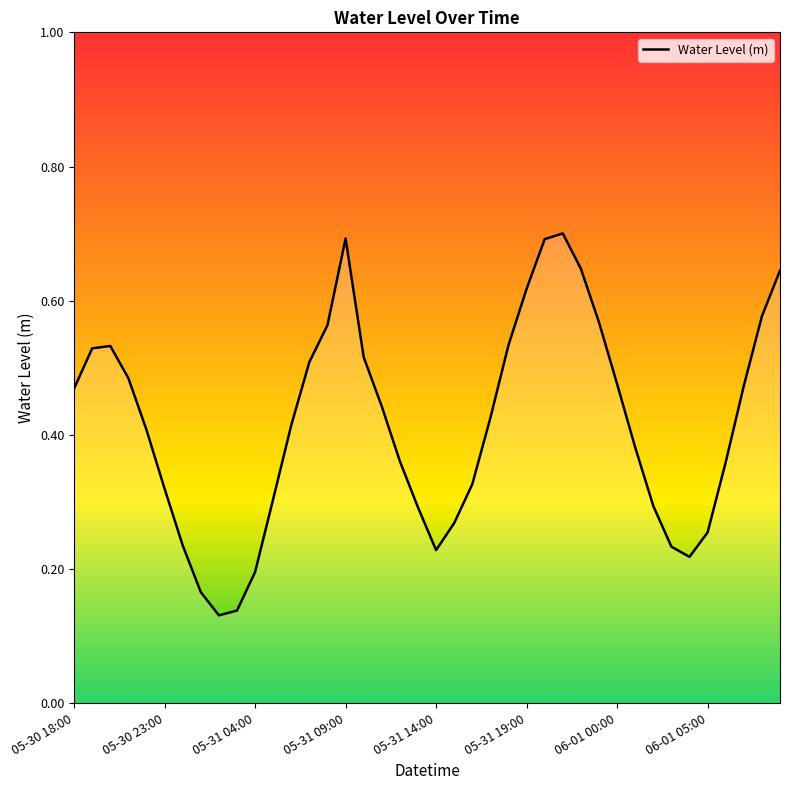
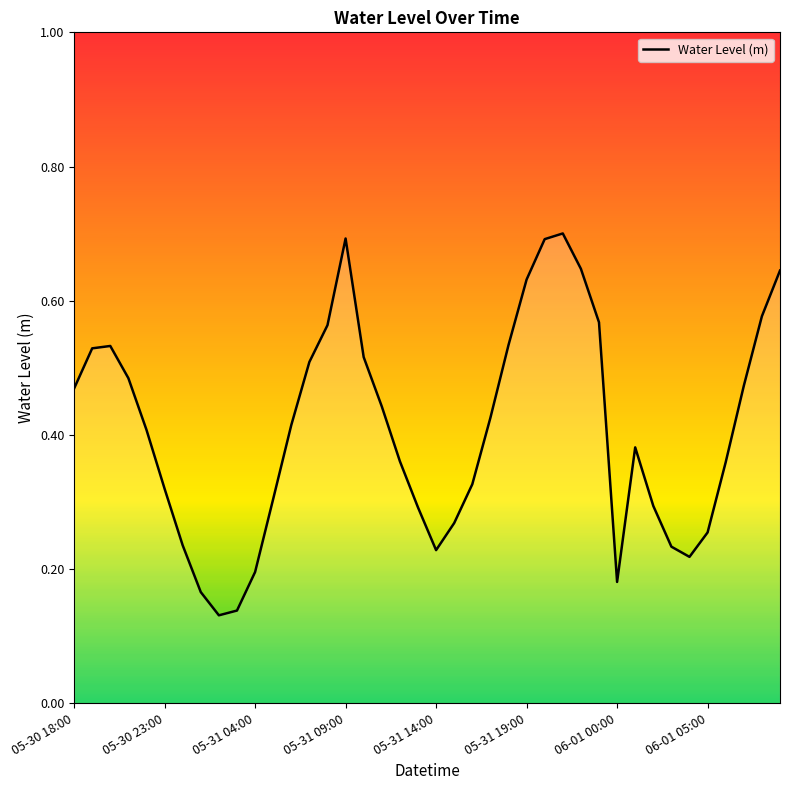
05-31 19:00: 0.62 -> 0.63
06-01 00:00: 0.48 -> 0.18
